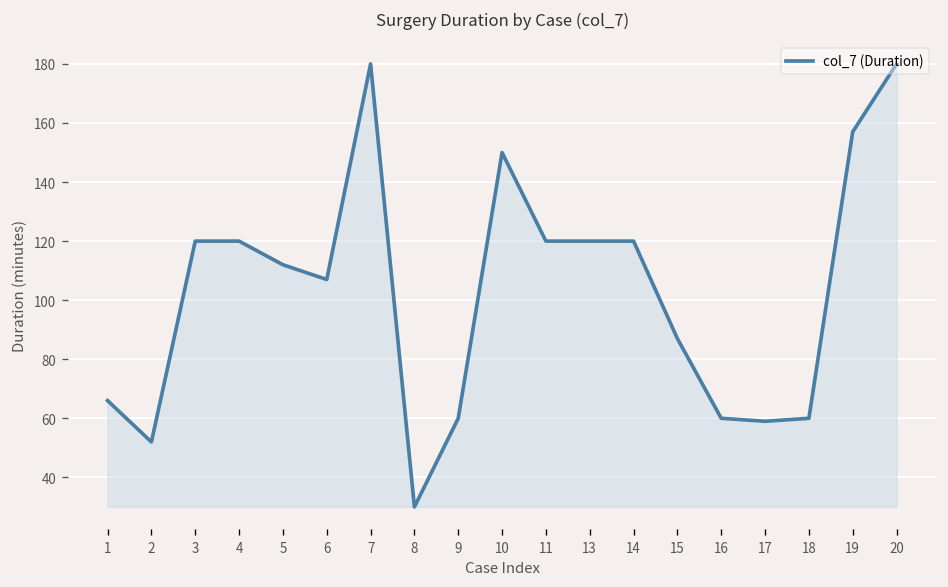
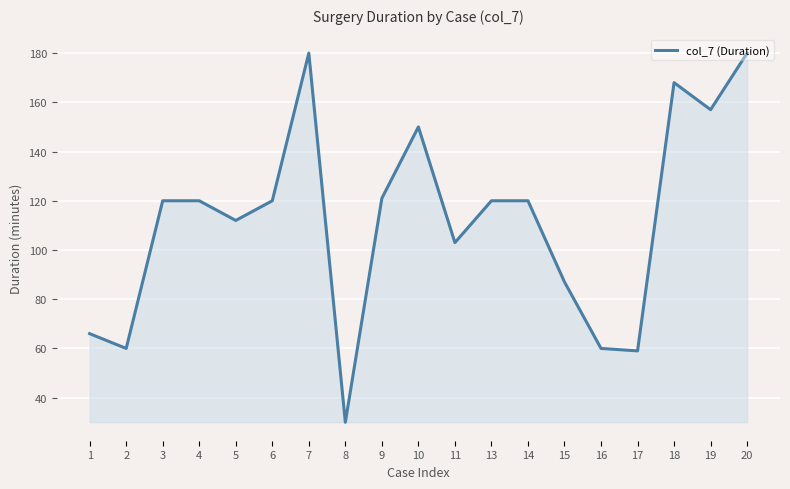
2: 52 -> 60
6: 107 -> 120
9: 60 -> 121
11: 120 -> 103
18: 60 -> 168
